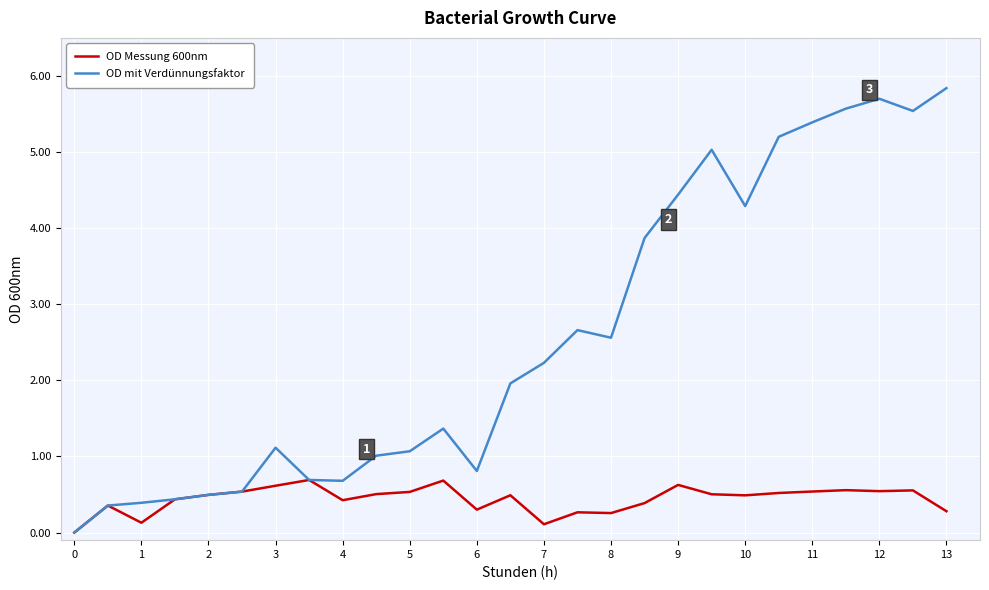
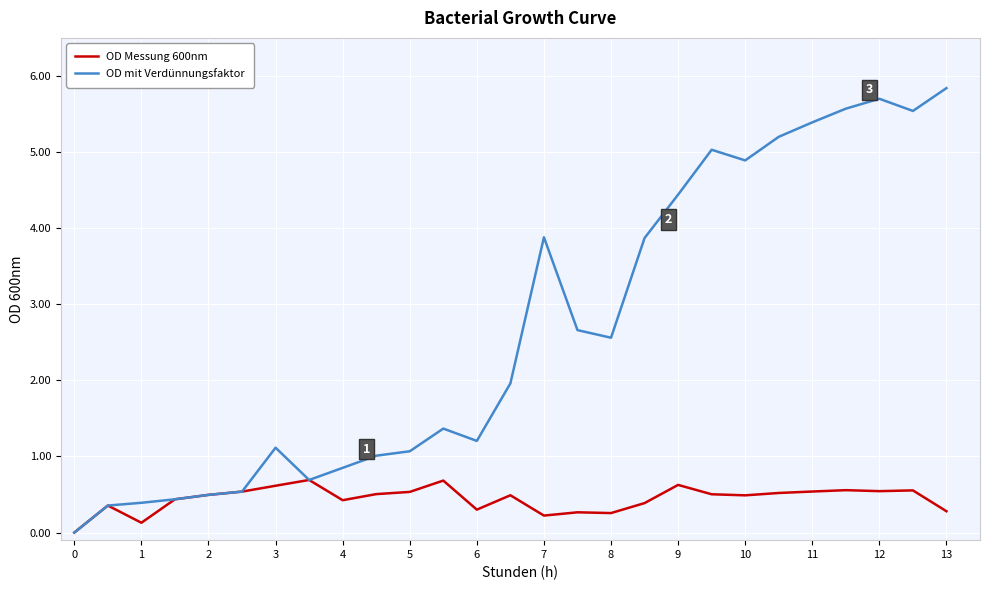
OD mit Verdünnungsfaktor, 4: 0.7 -> 0.9
OD mit Verdünnungsfaktor, 6: 0.8 -> 1.2
OD Messung 600nm, 7: 0.1 -> 0.2
OD mit Verdünnungsfaktor, 7: 2.2 -> 3.9
OD mit Verdünnungsfaktor, 10: 4.3 -> 4.9
